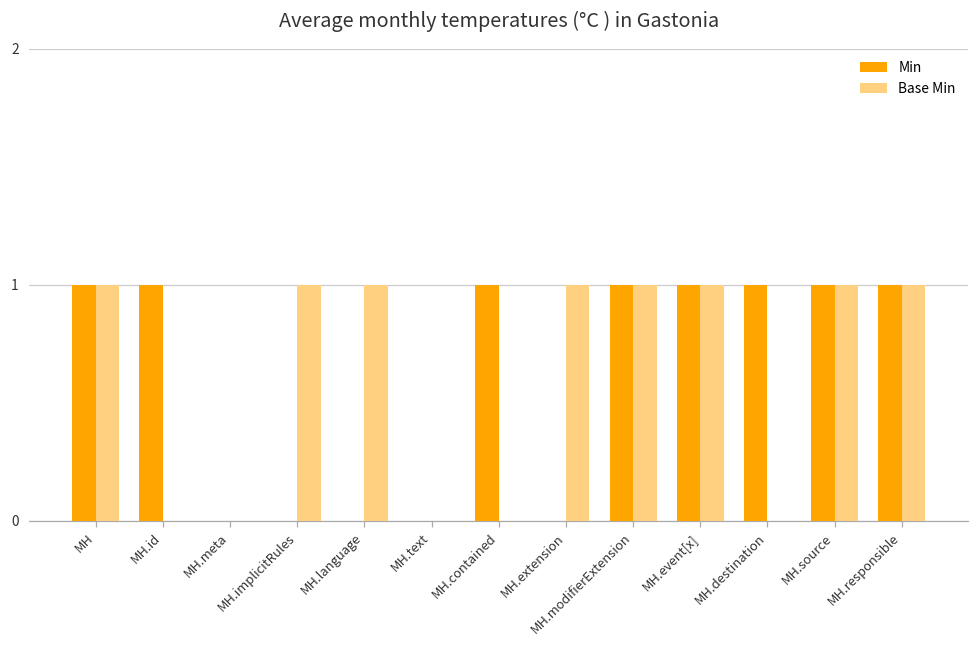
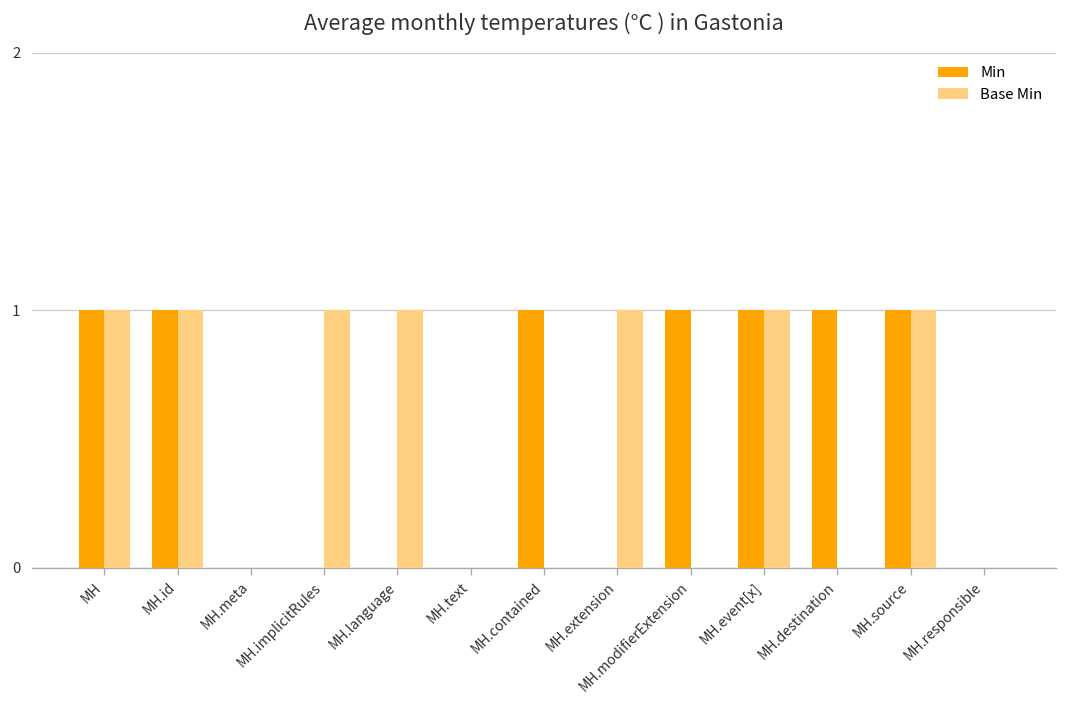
Base Min, MH.id: 0 -> 1
Base Min, MH.modifierExtension: 1 -> 0
Min, MH.responsible: 1 -> 0
Base Min, MH.responsible: 1 -> 0
